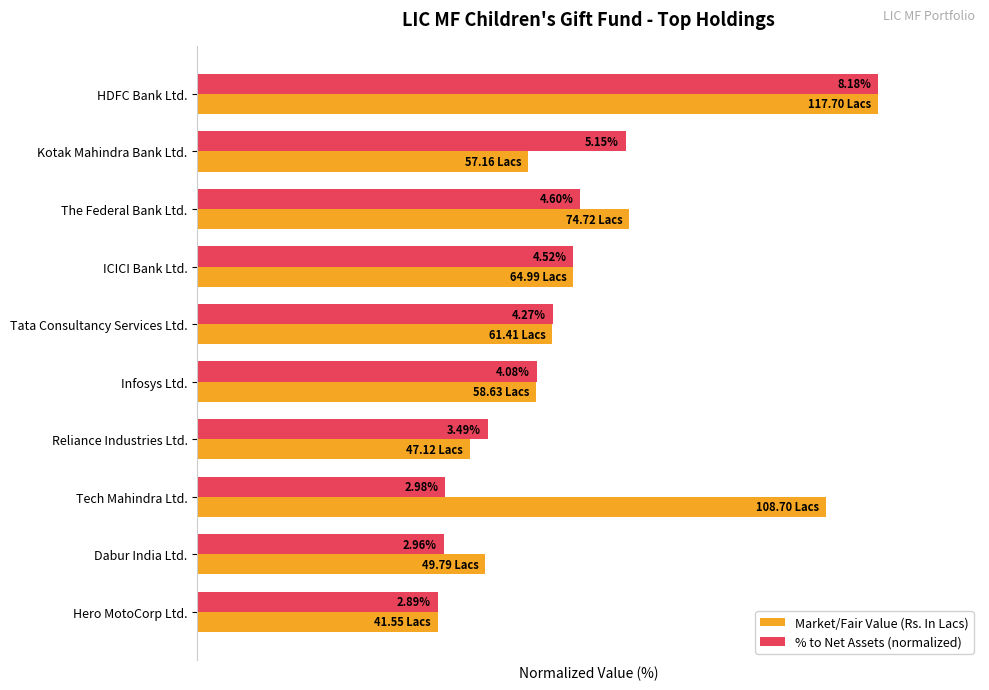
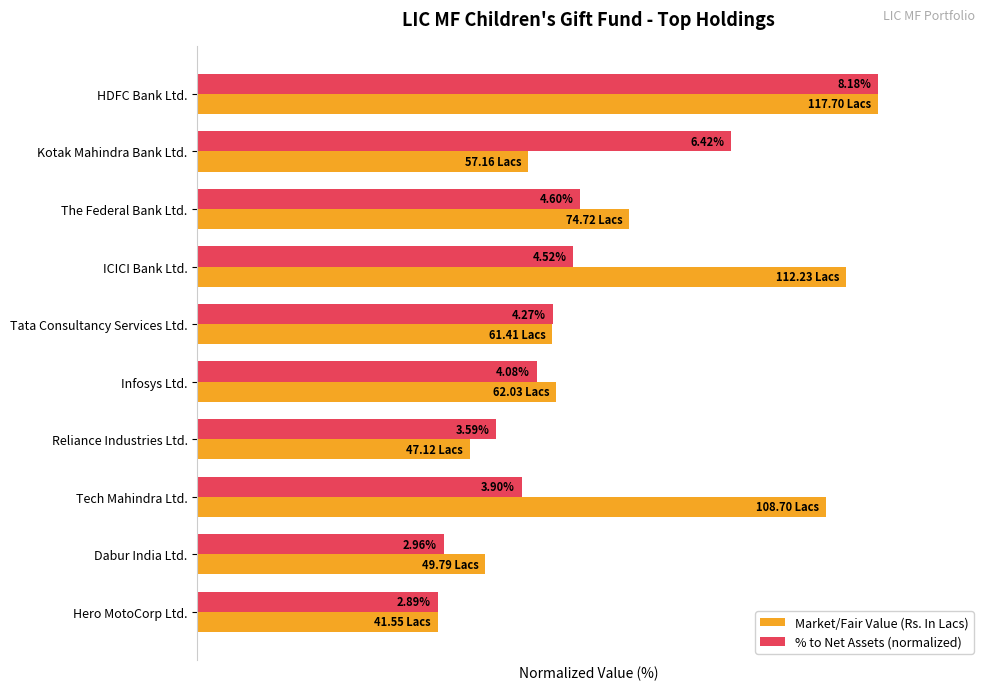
% to Net Assets (normalized), Kotak Mahindra Bank Ltd.: 5.15% -> 6.42%
Market/Fair Value (Rs. In Lacs), ICICI Bank Ltd.: 64.99 -> 112.23
Market/Fair Value (Rs. In Lacs), Infosys Ltd.: 58.63 -> 62.03
% to Net Assets (normalized), Reliance Industries Ltd.: 3.49% -> 3.59%
% to Net Assets (normalized), Tech Mahindra Ltd.: 2.98% -> 3.90%
